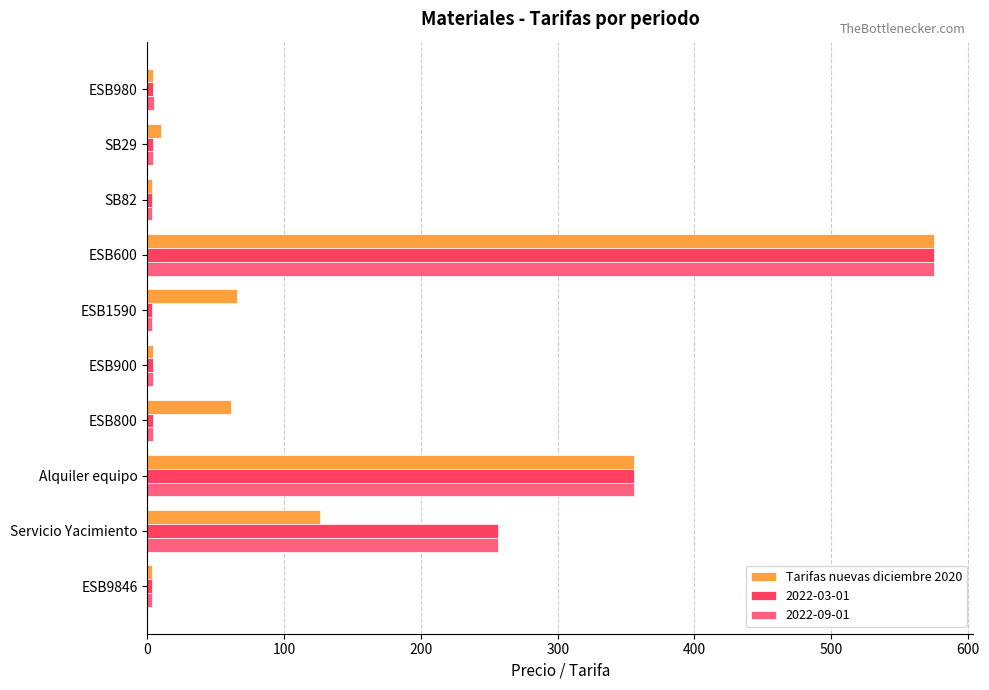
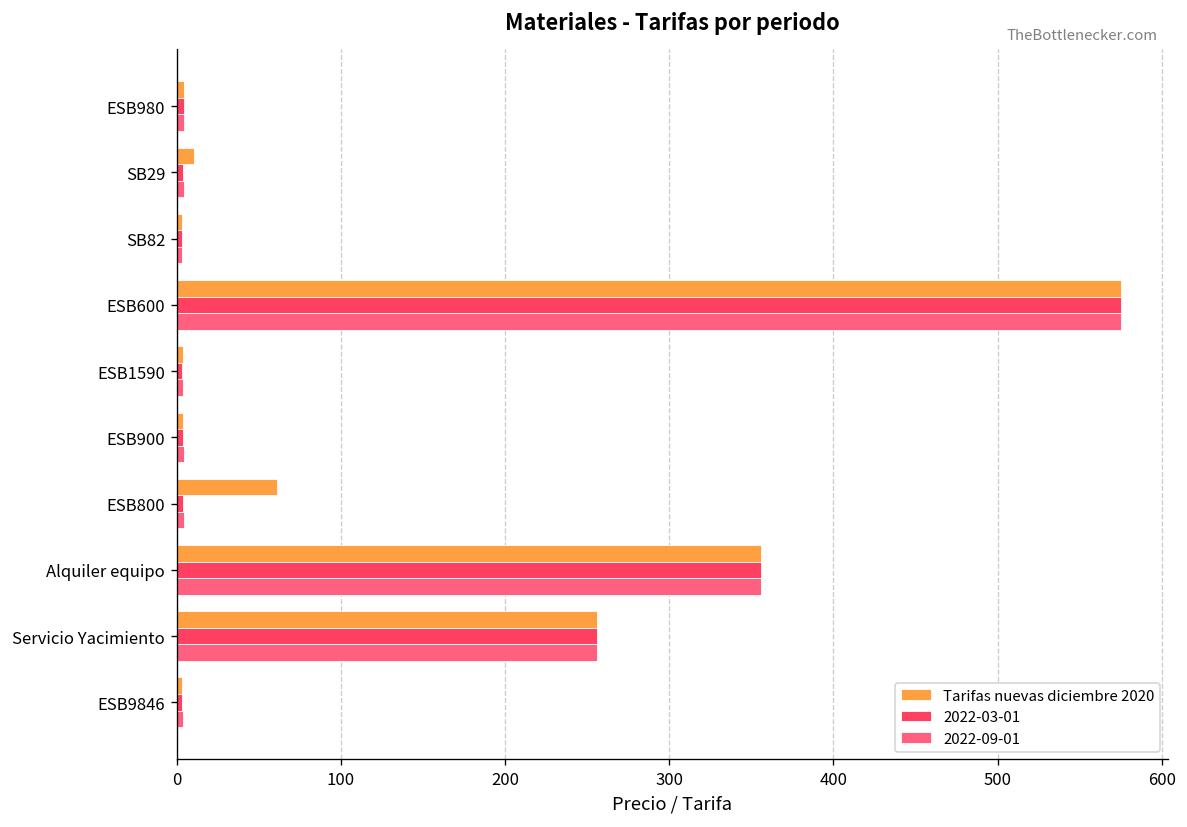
Tarifas nuevas diciembre 2020, ESB1590: 65 -> 4
Tarifas nuevas diciembre 2020, Servicio Yacimiento: 126 -> 256
